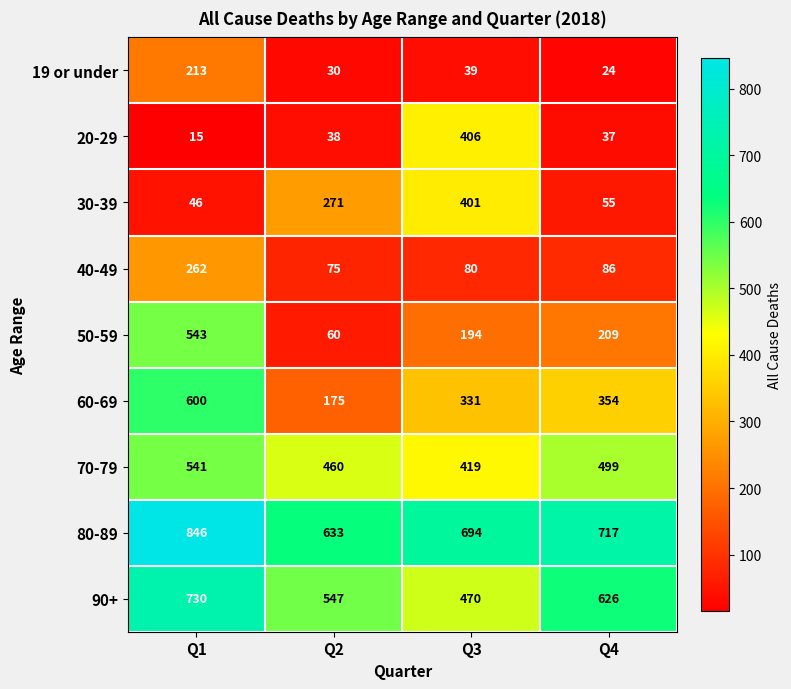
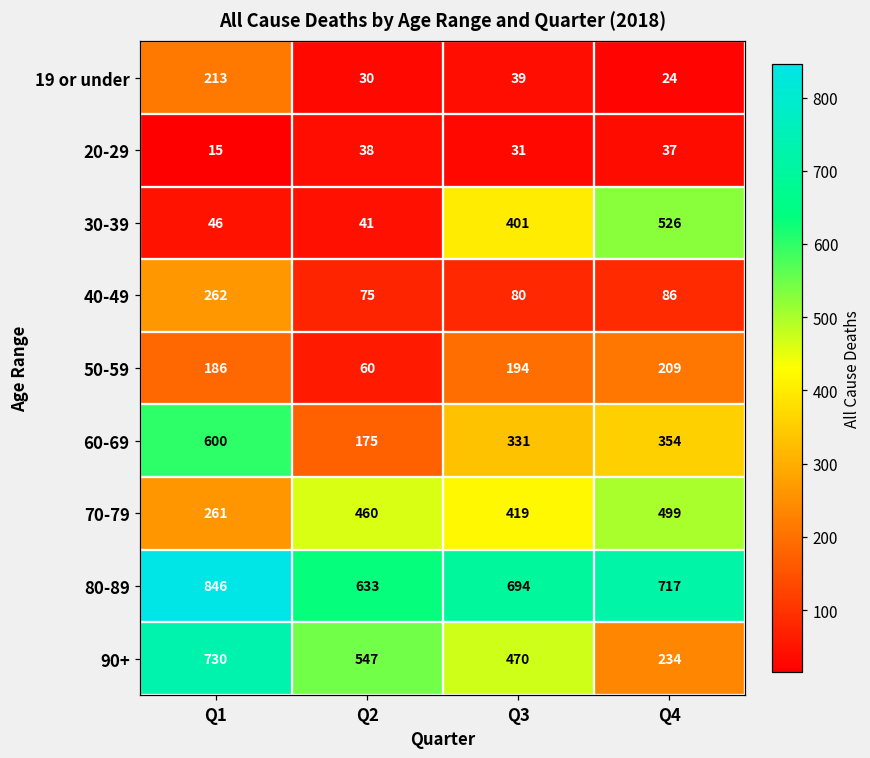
20-29, Q3: 406 -> 31
30-39, Q2: 271 -> 41
30-39, Q4: 55 -> 526
50-59, Q1: 543 -> 186
70-79, Q1: 541 -> 261
90+, Q4: 626 -> 234
